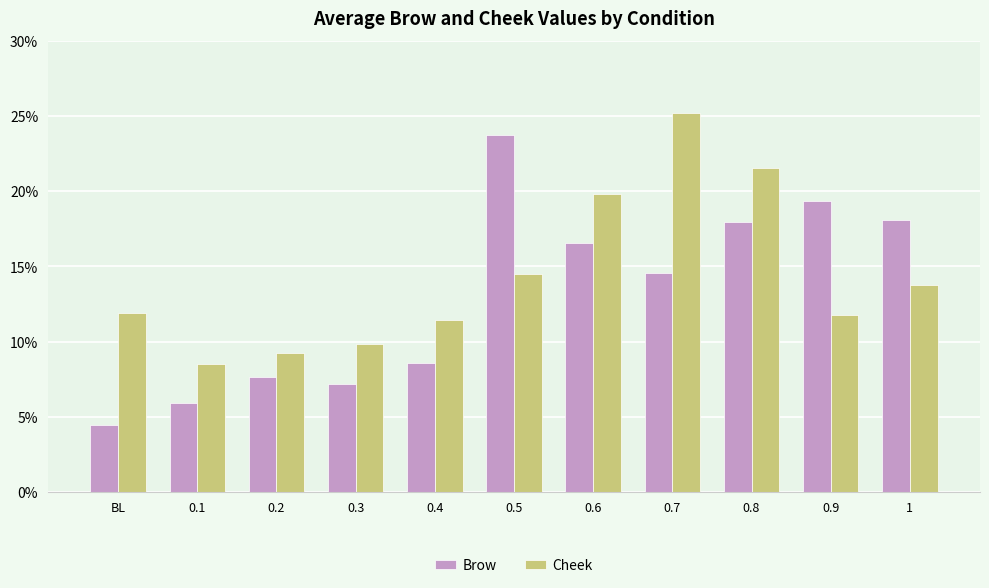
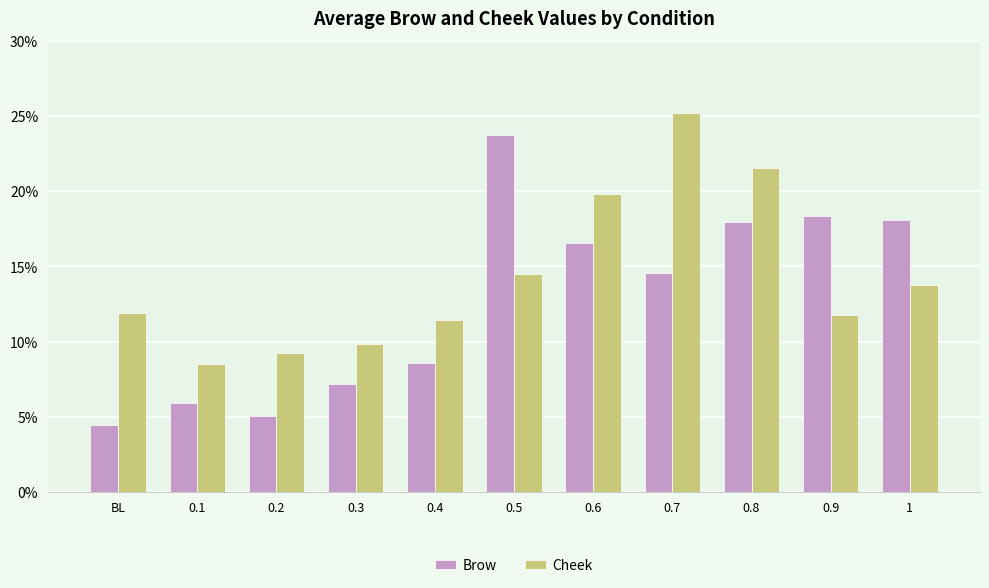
Brow, 0.2: 7.6% -> 5.1%
Brow, 0.9: 19.3% -> 18.3%
